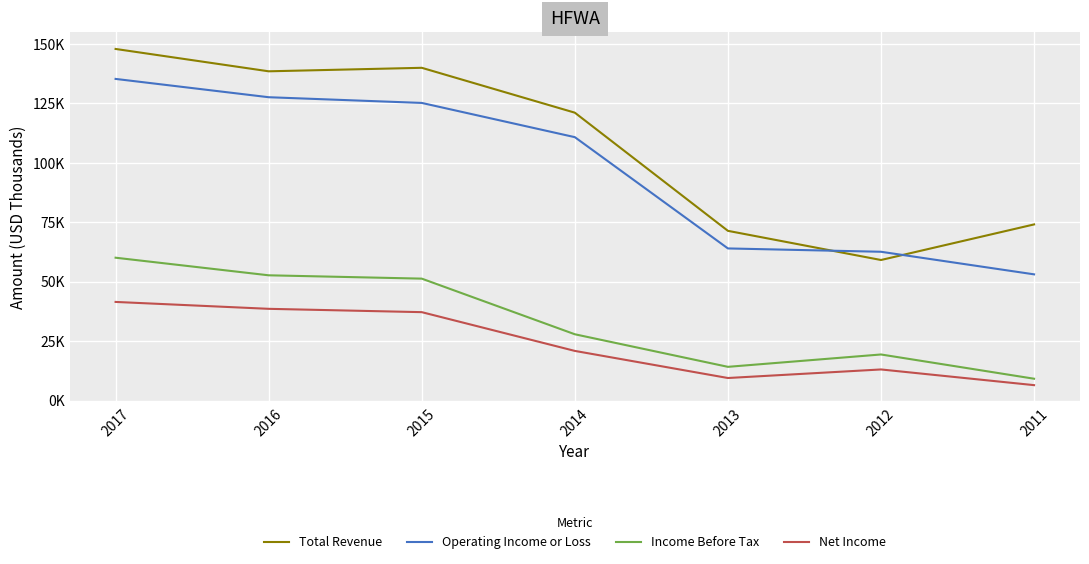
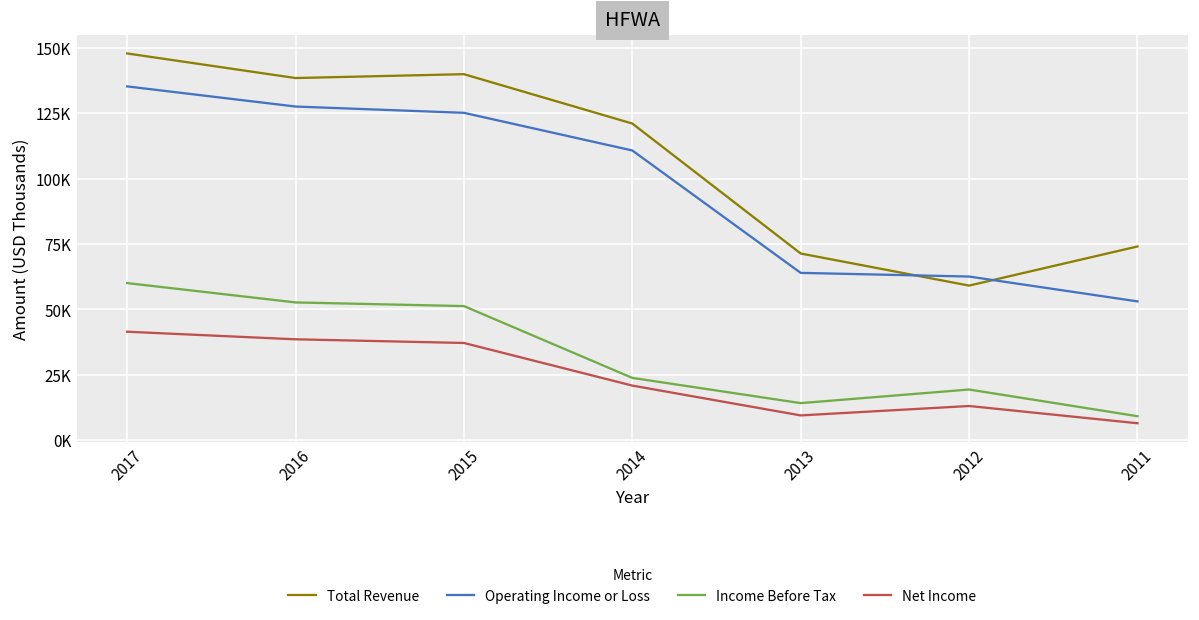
Income Before Tax, 2014: 28000 -> 24000
